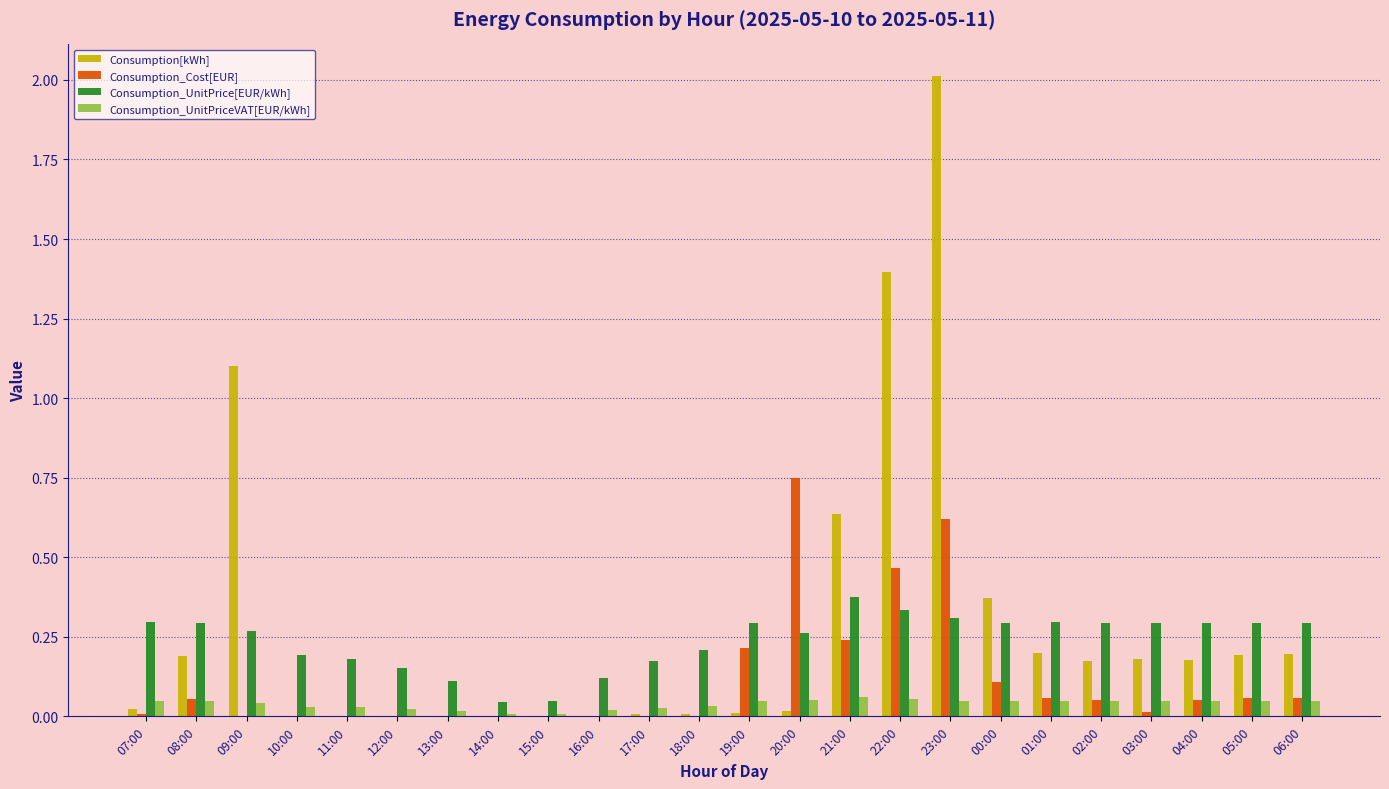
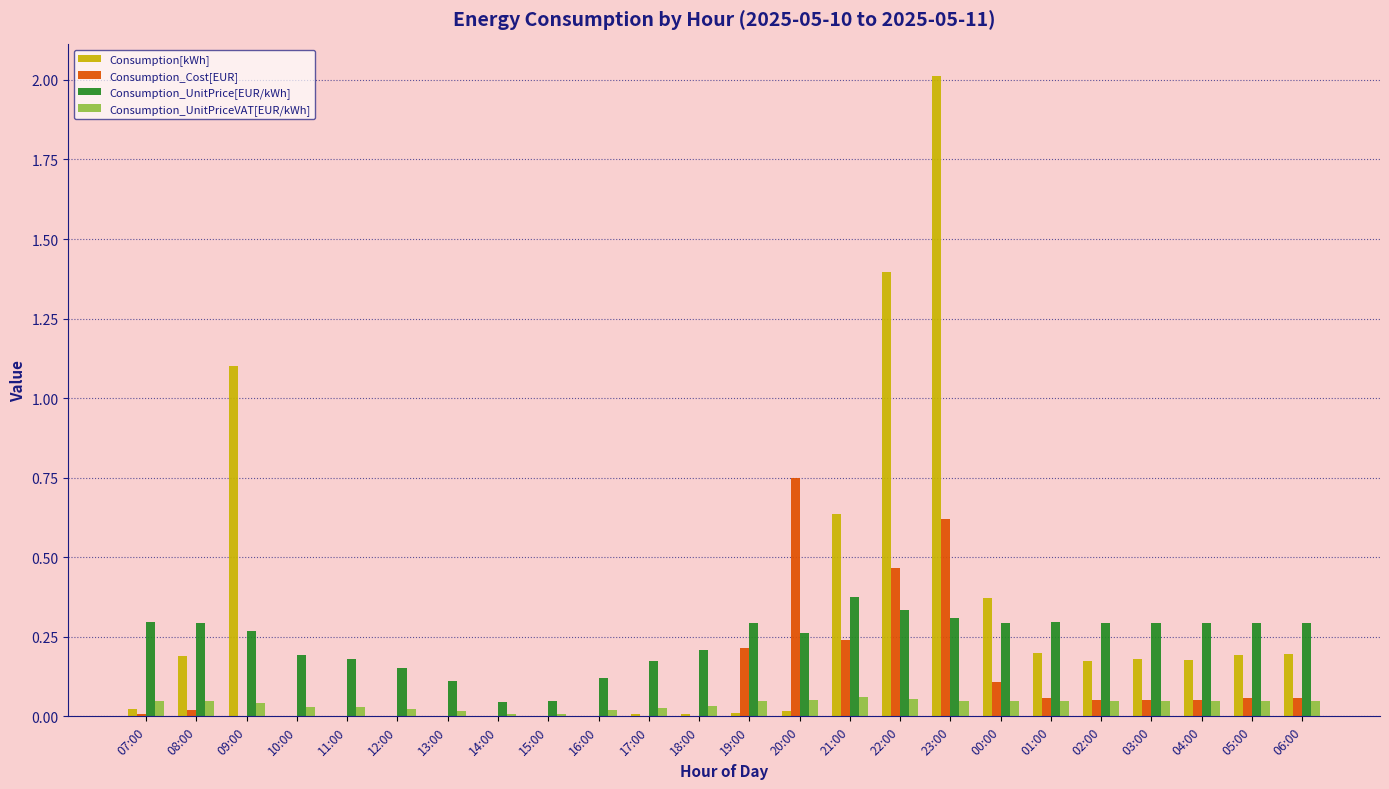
Consumption_Cost[EUR], 08:00: 0.06 -> 0.02
Consumption_Cost[EUR], 03:00: 0.01 -> 0.05
